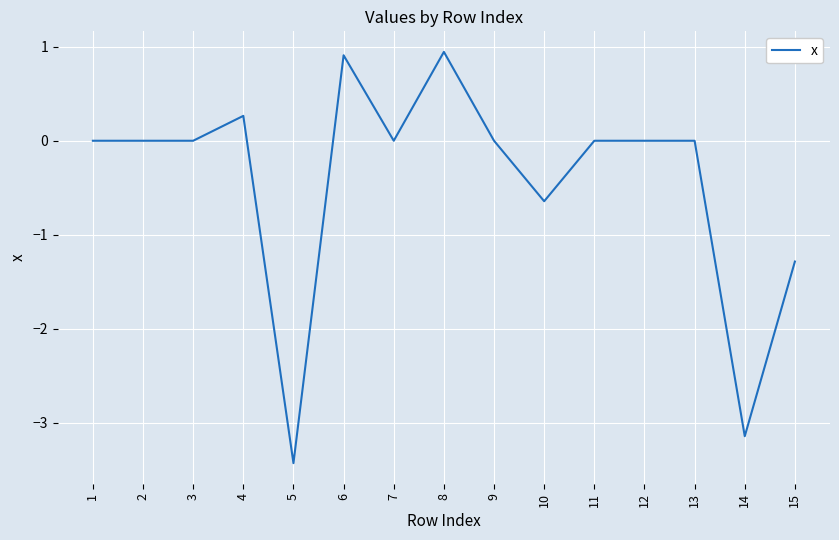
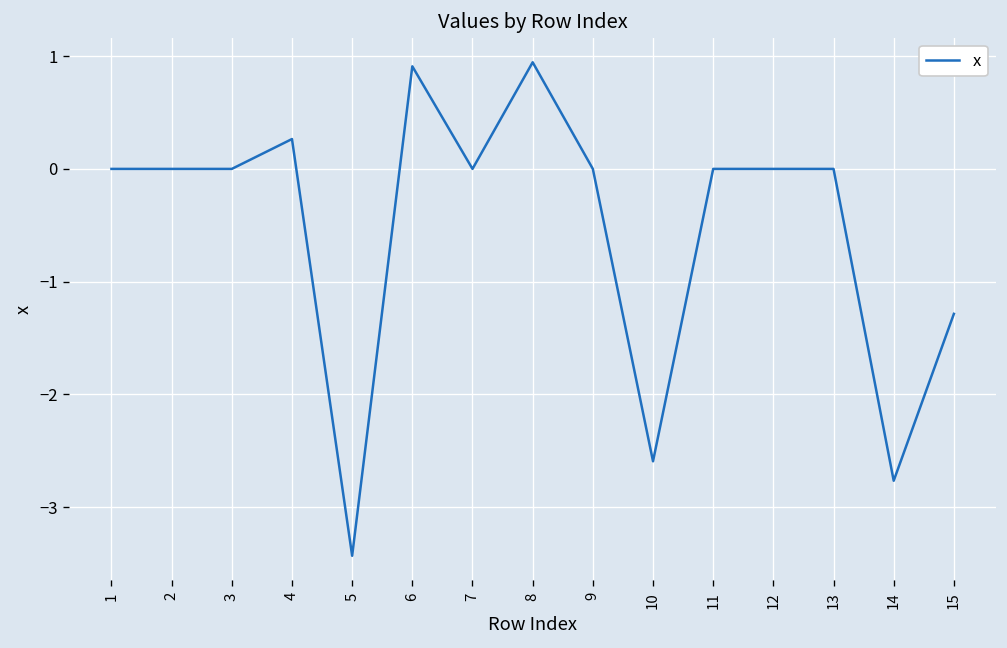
10: -0.6 -> -2.6
14: -3.1 -> -2.8
